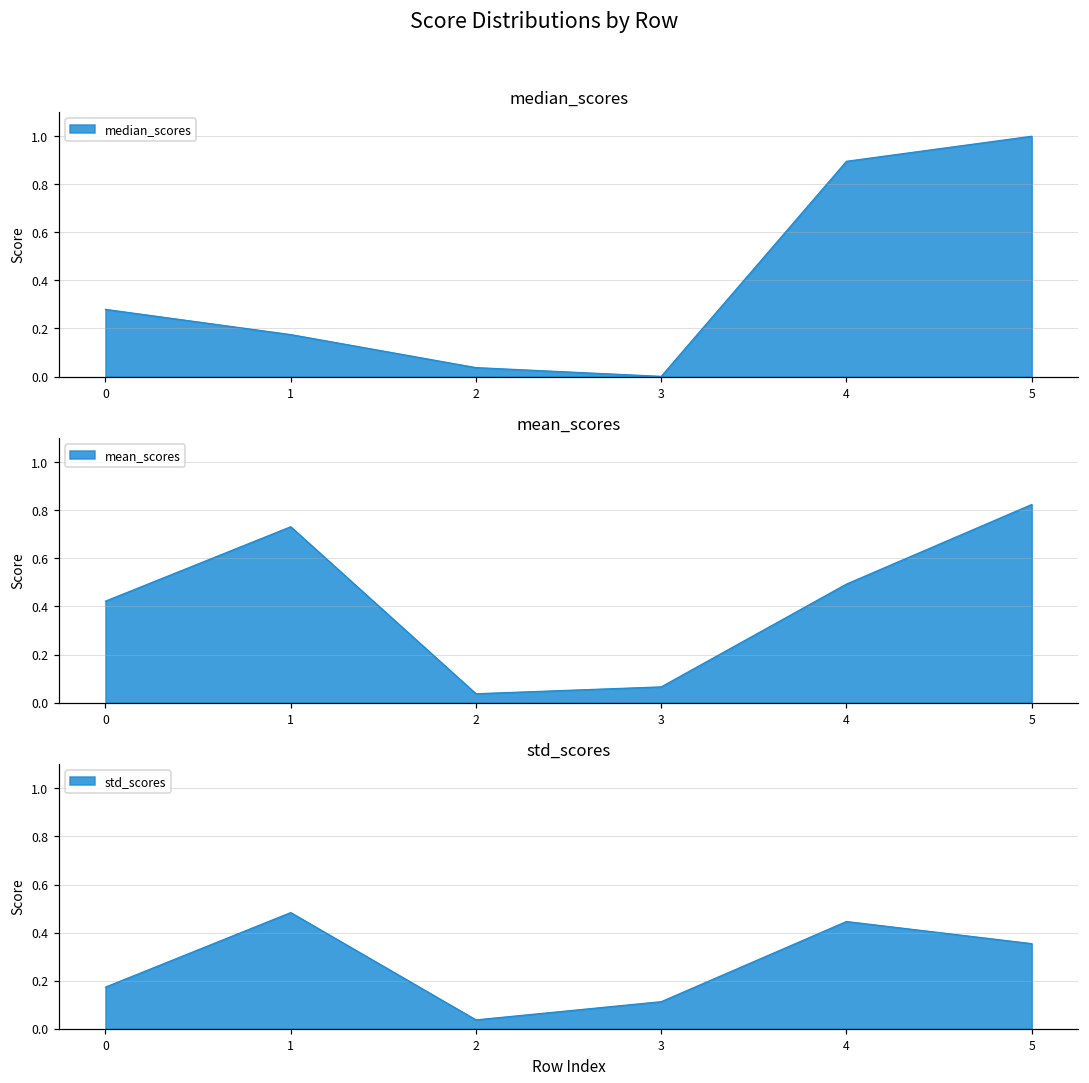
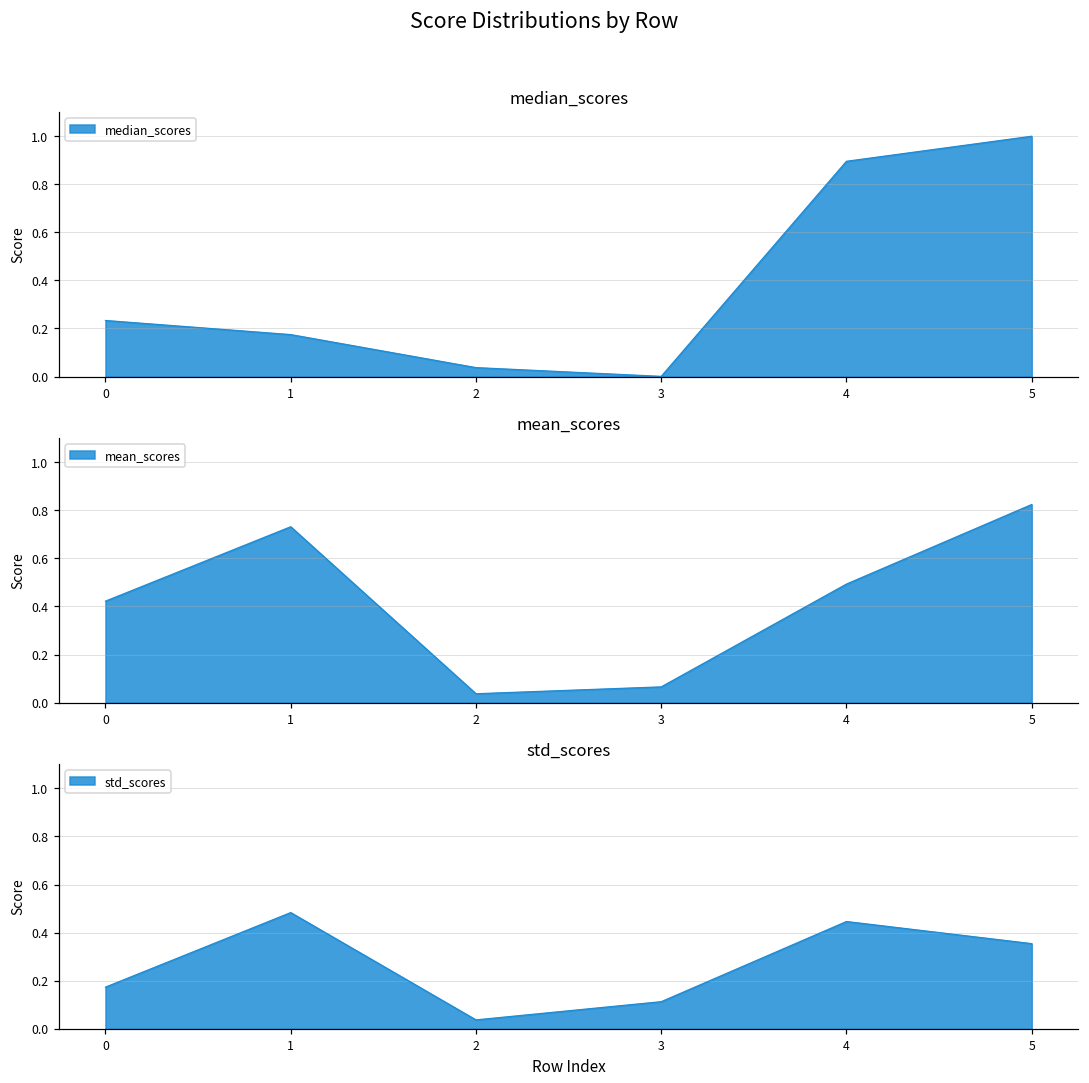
median_scores, 0: 0.28 -> 0.23
